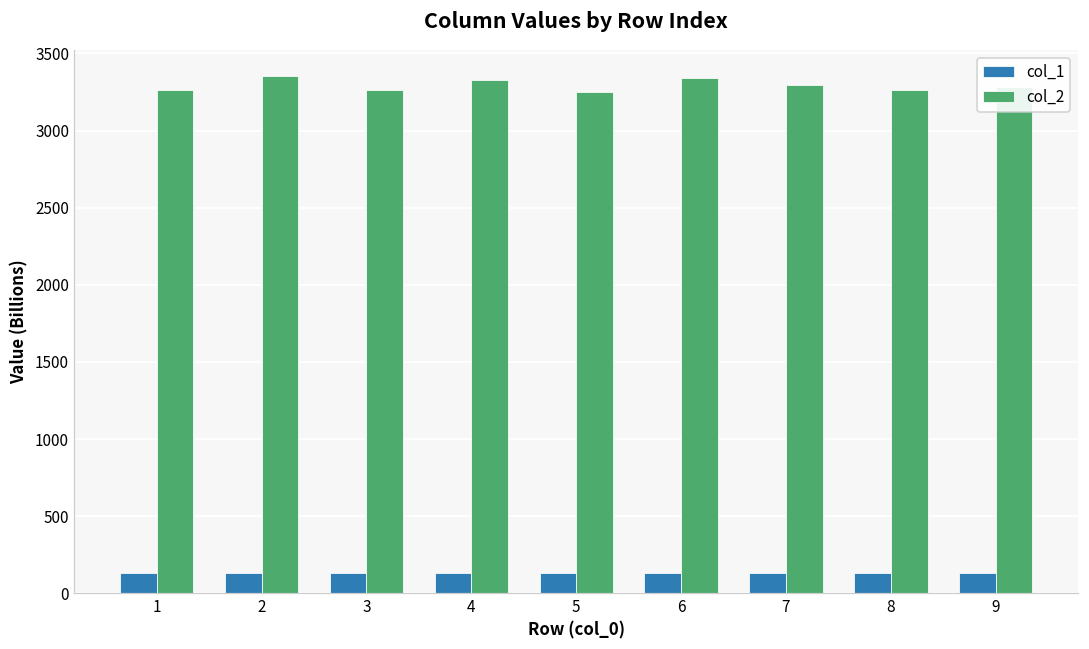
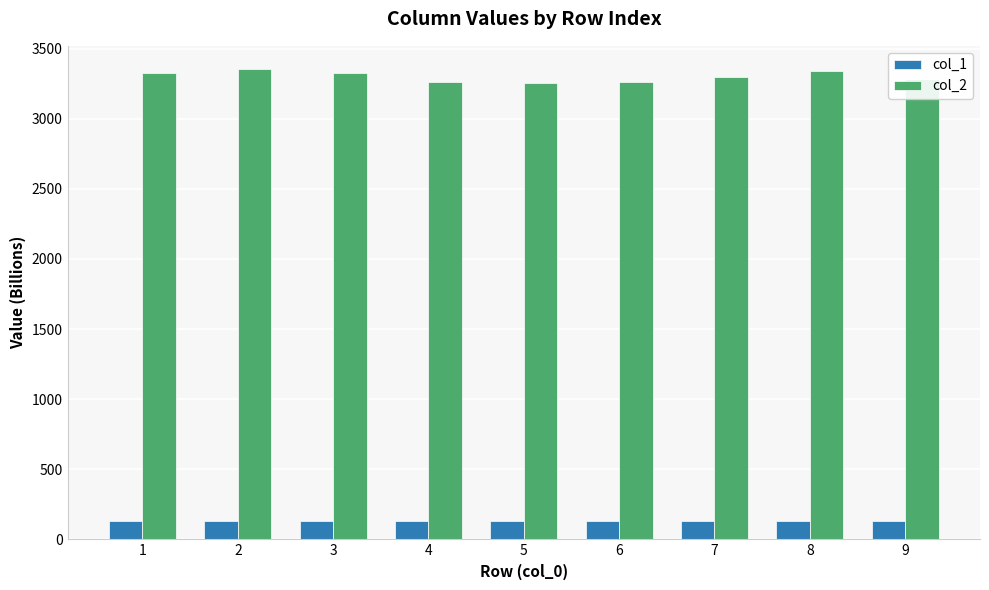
col_2, 1: 3260 -> 3330
col_2, 3: 3260 -> 3330
col_2, 4: 3330 -> 3260
col_2, 6: 3340 -> 3260
col_2, 8: 3260 -> 3340
